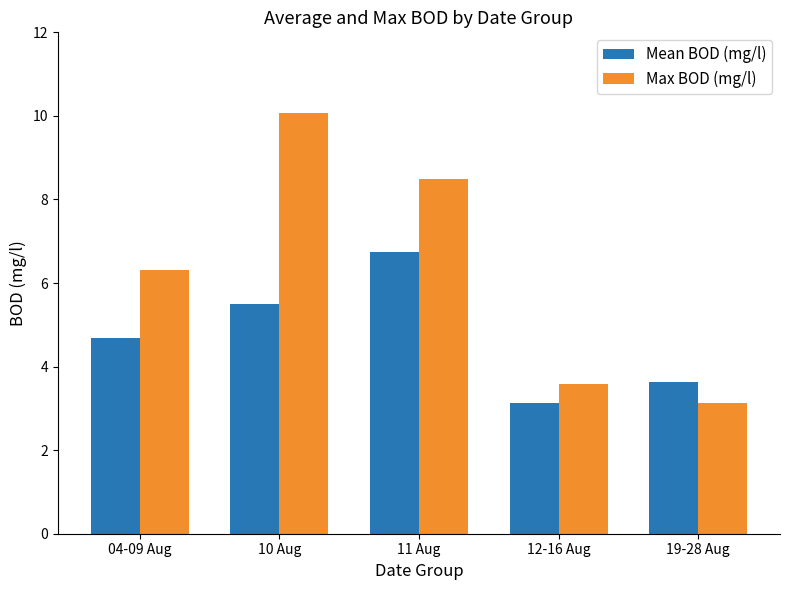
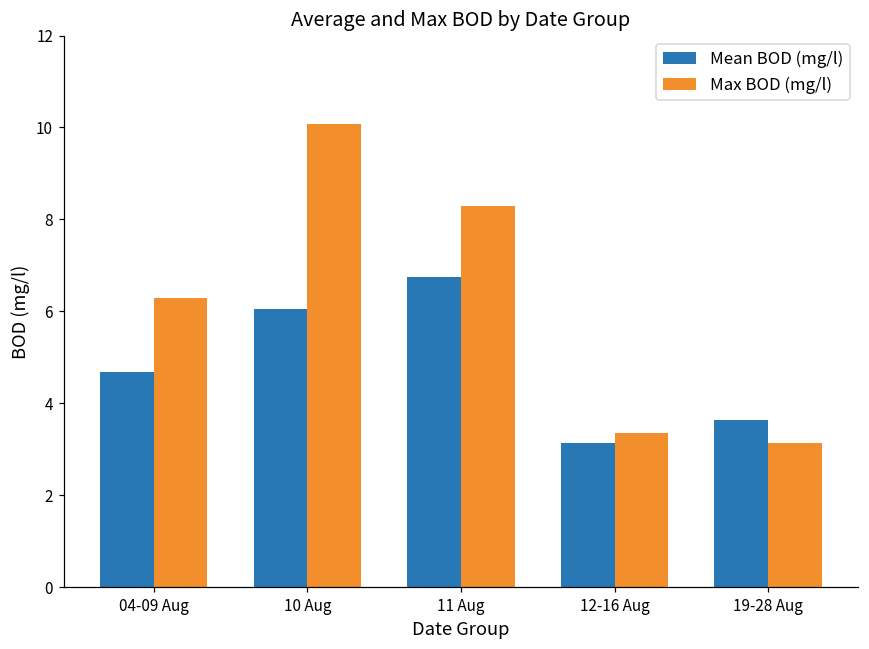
Mean BOD (mg/l), 10 Aug: 5.5 -> 6.1
Max BOD (mg/l), 11 Aug: 8.5 -> 8.3
Max BOD (mg/l), 12-16 Aug: 3.6 -> 3.4
